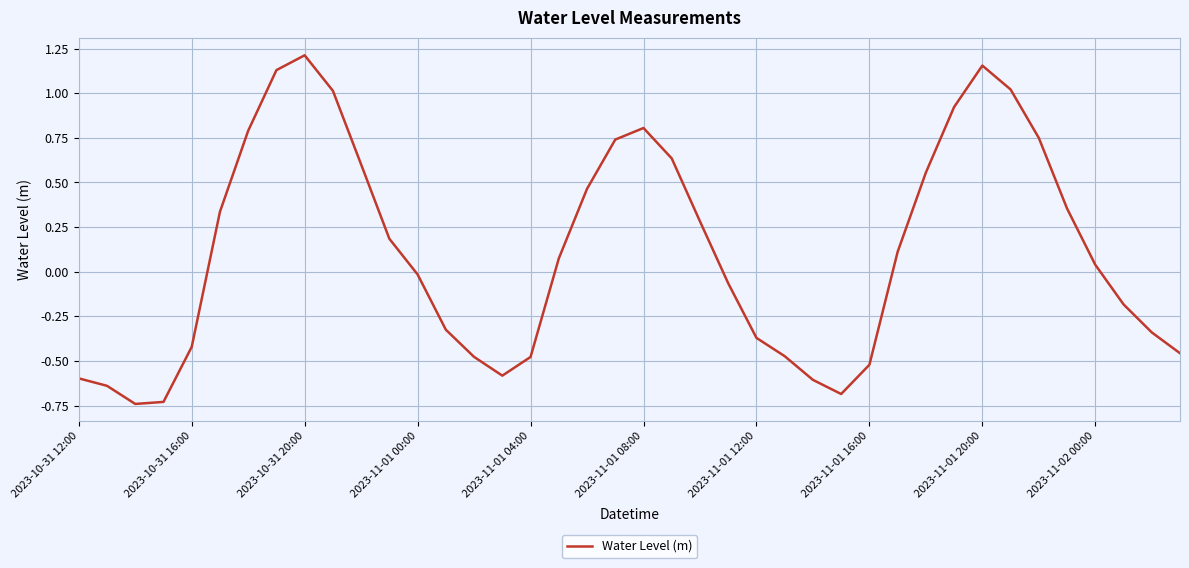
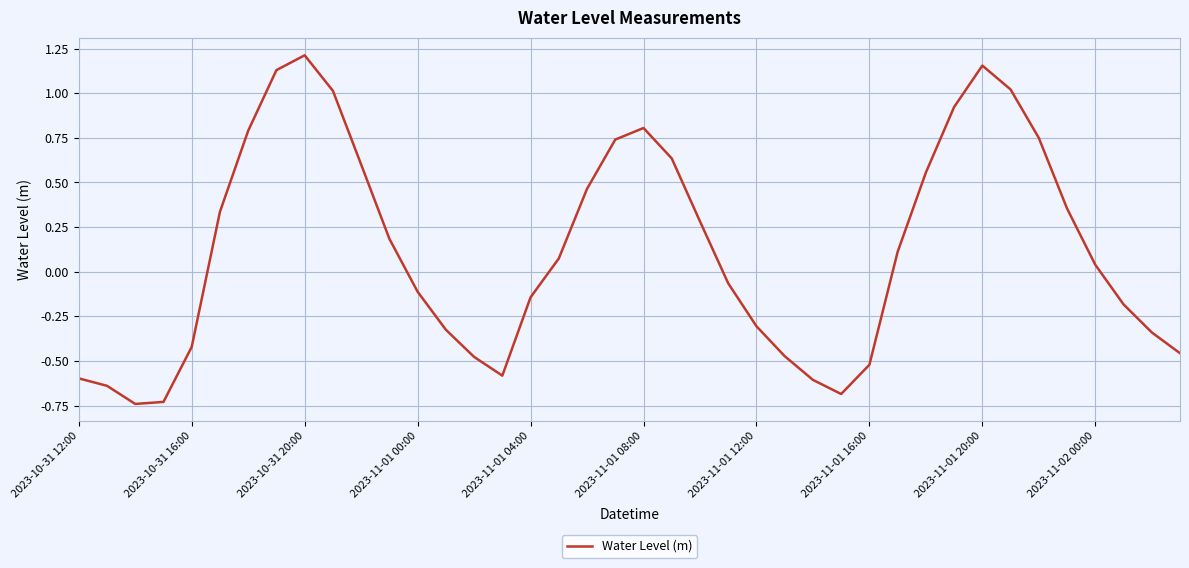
2023-11-01 00:00: -0.02 -> -0.11
2023-11-01 04:00: -0.48 -> -0.14
2023-11-01 12:00: -0.37 -> -0.31
